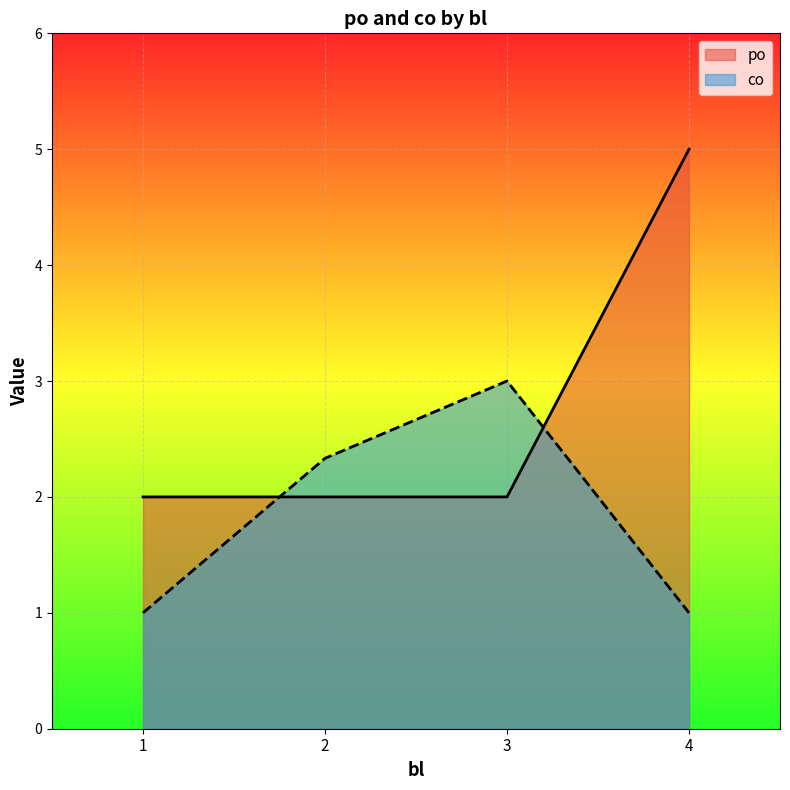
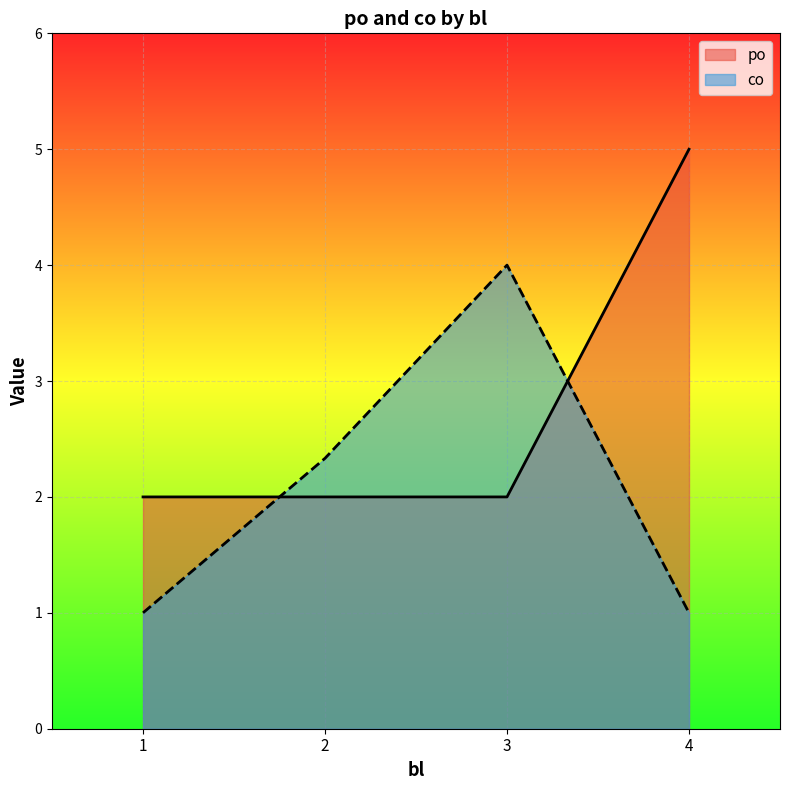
co, 3: 3 -> 4
